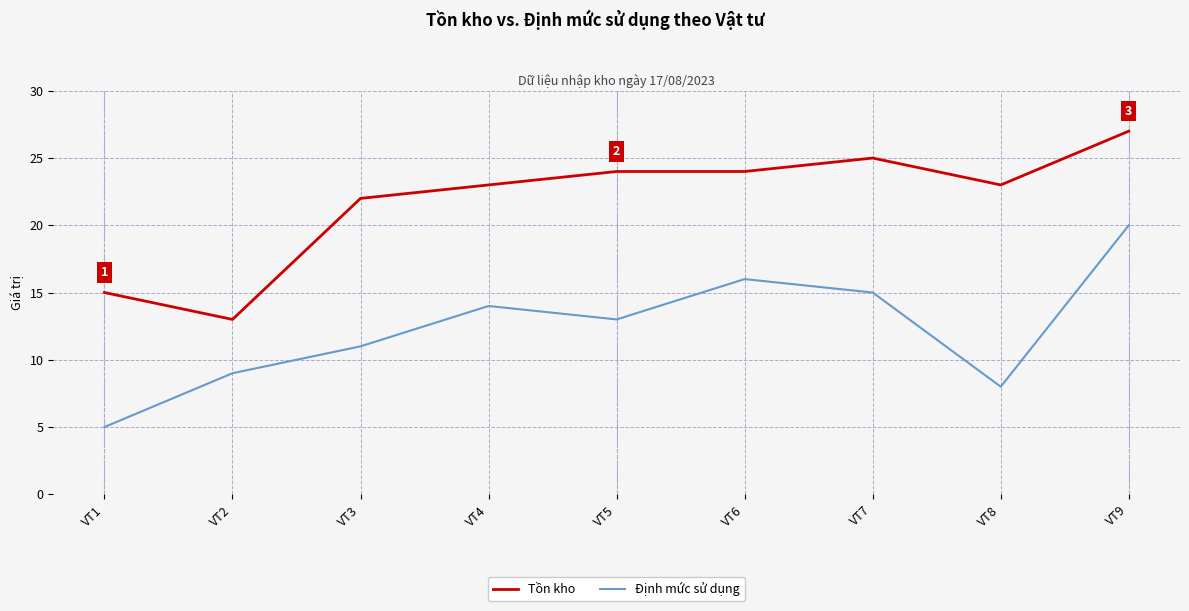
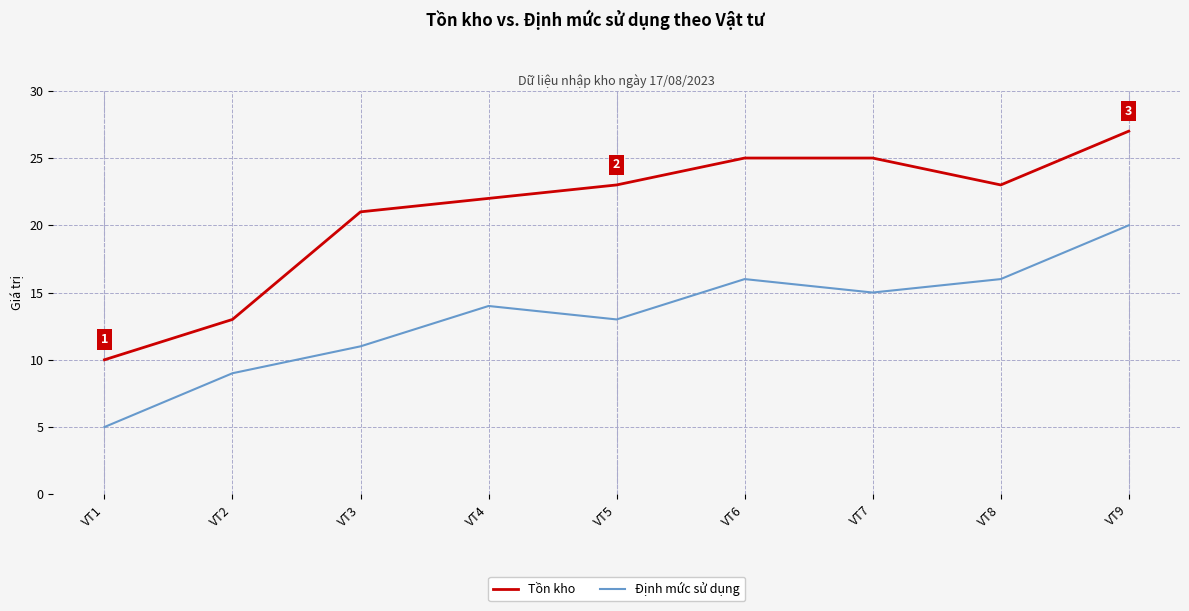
Tồn kho, VT1: 15 -> 10
Tồn kho, VT3: 22 -> 21
Tồn kho, VT4: 23 -> 22
Tồn kho, VT5: 24 -> 23
Tồn kho, VT6: 24 -> 25
Định mức sử dụng, VT8: 8 -> 16
